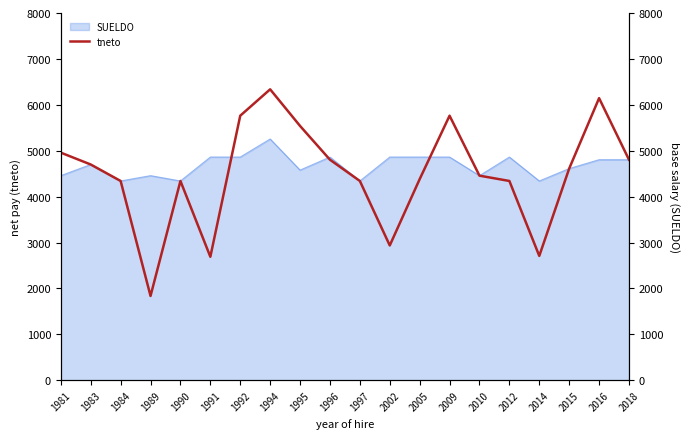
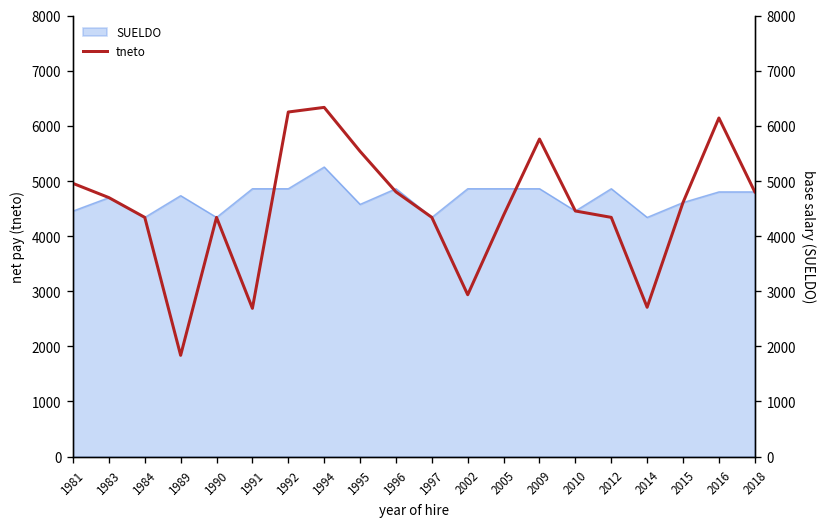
SUELDO, 1989: 4500 -> 4700
tneto, 1992: 5800 -> 6300
